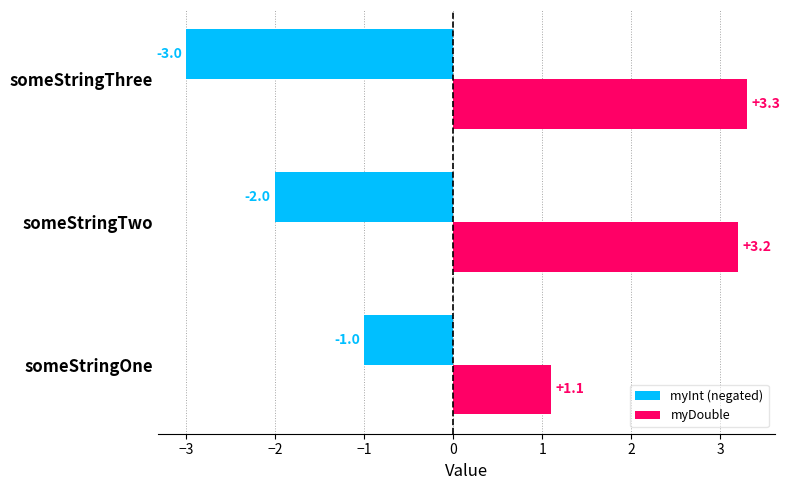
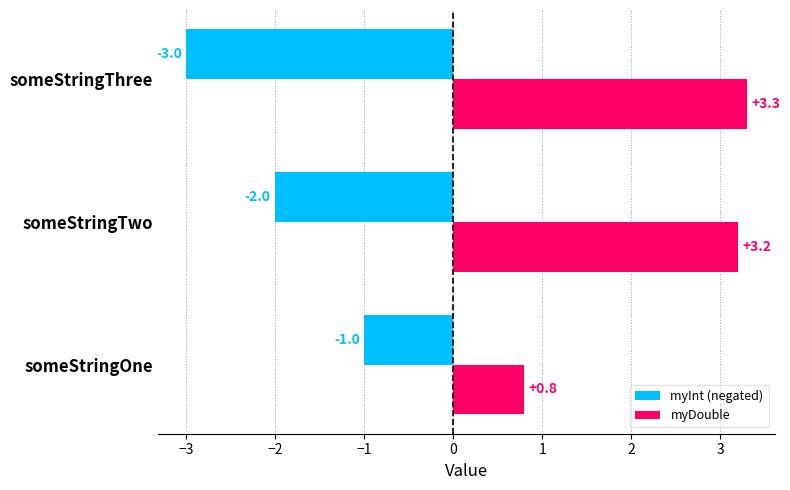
myDouble, someStringOne: +1.1 -> +0.8
